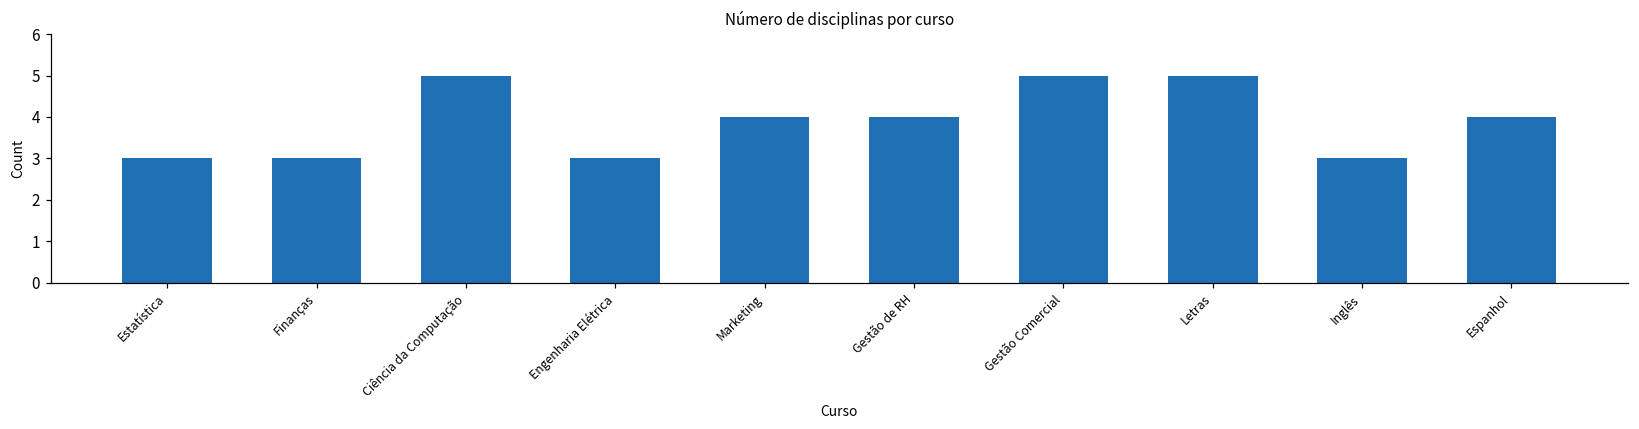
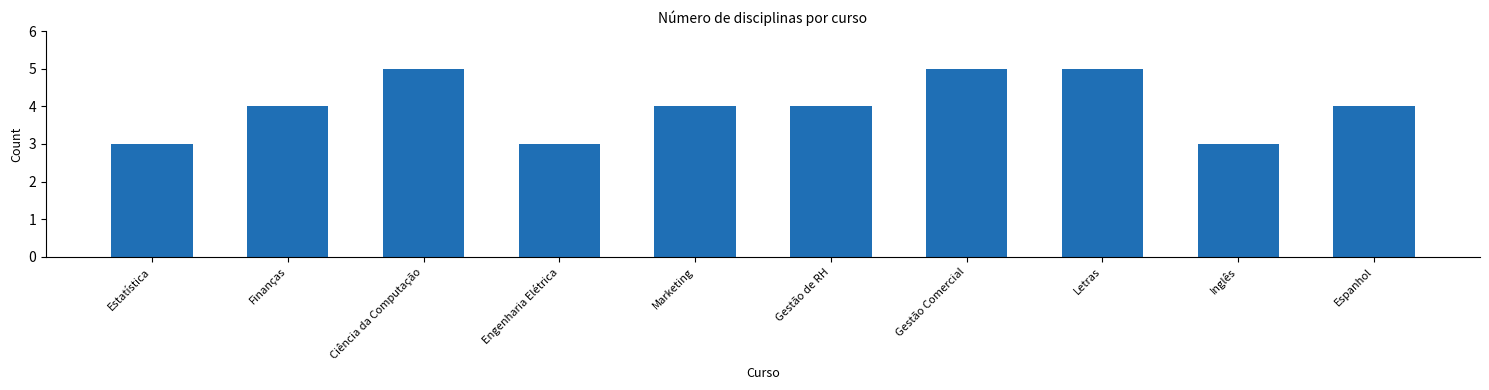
Finanças: 3 -> 4
